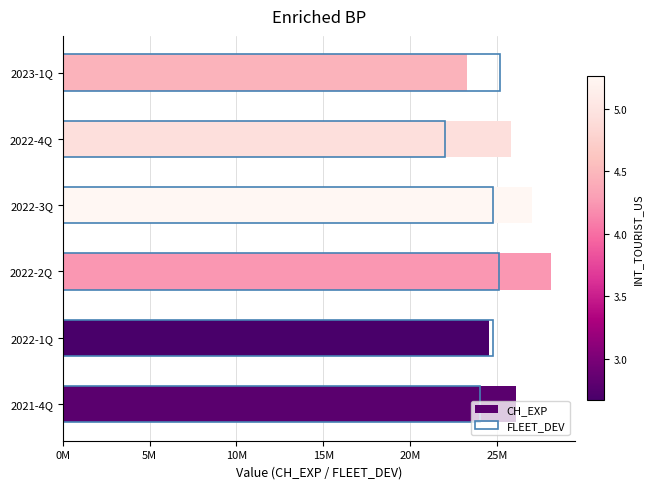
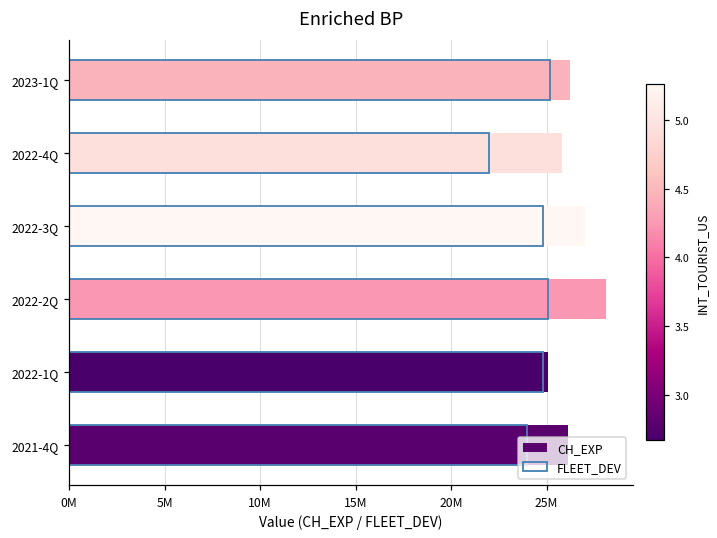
CH_EXP, 2023-1Q: 23300000 -> 26200000
CH_EXP, 2022-1Q: 24600000 -> 25100000
